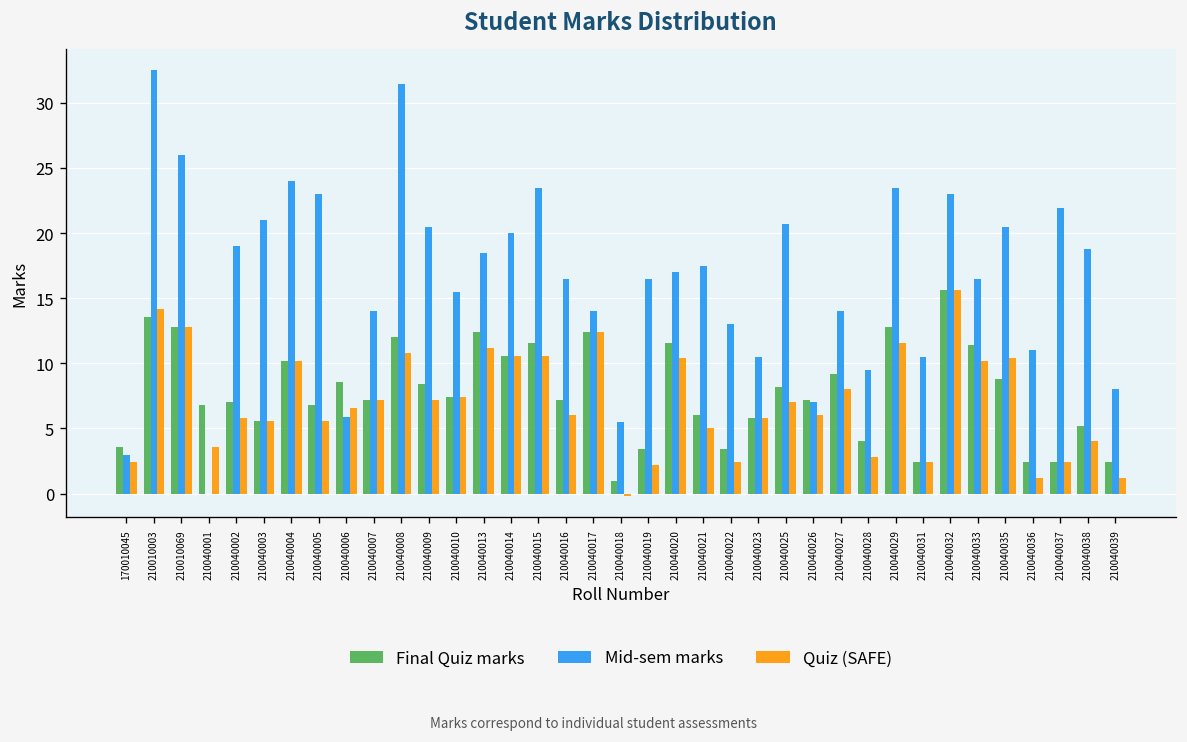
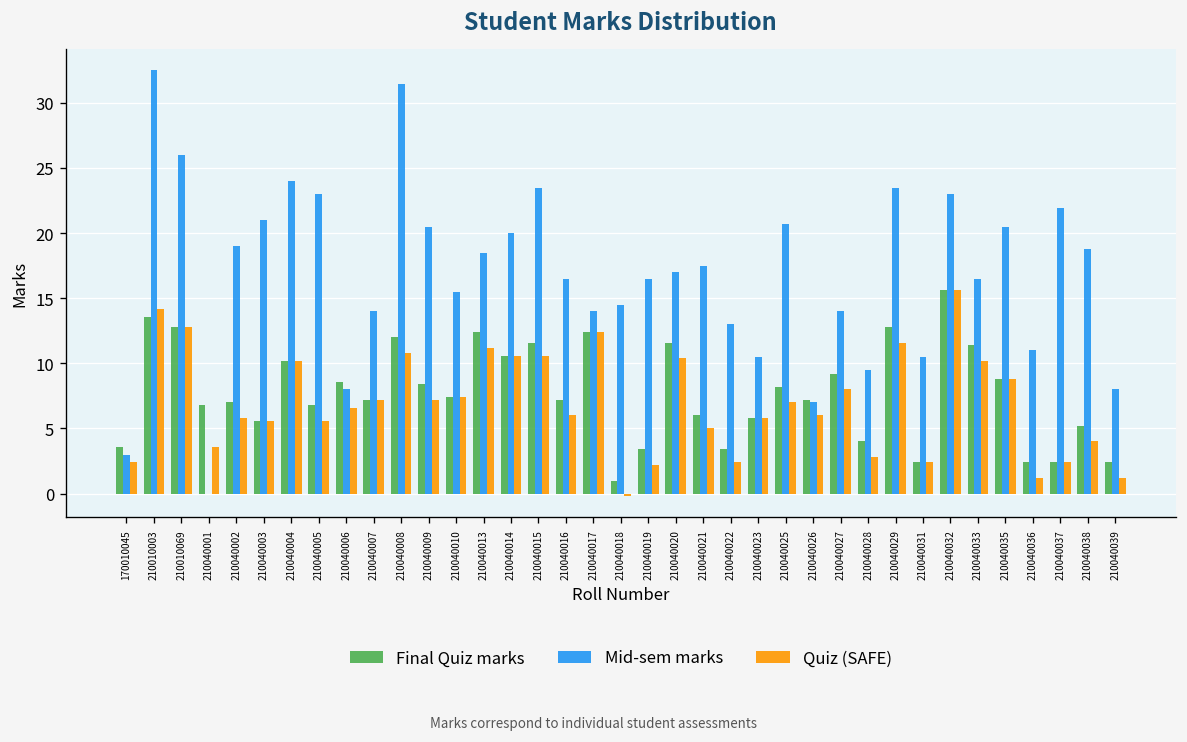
Mid-sem marks, 210040006: 5.9 -> 8.0
Mid-sem marks, 210040018: 5.5 -> 14.5
Quiz (SAFE), 210040035: 10.4 -> 8.8
